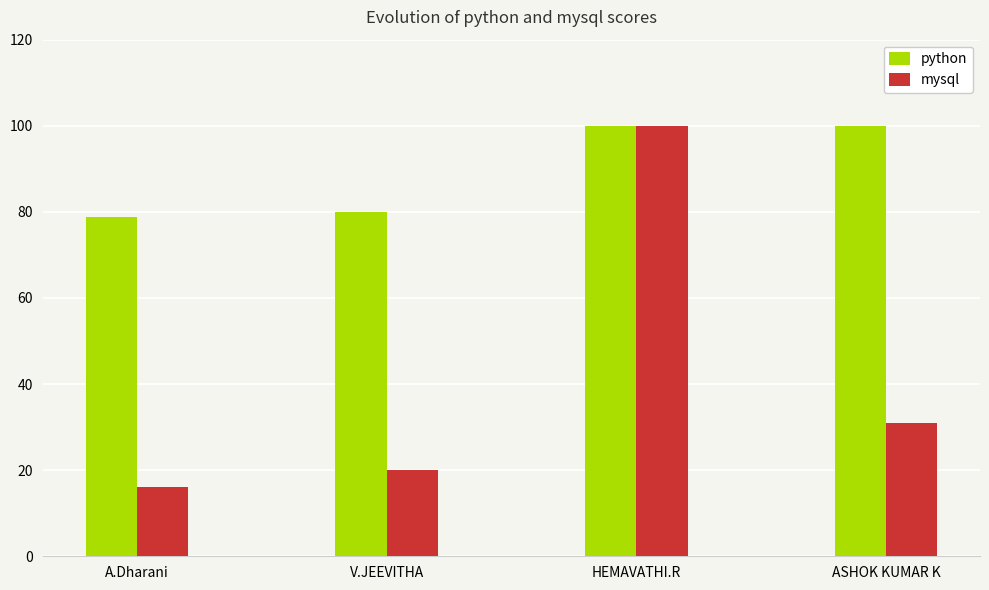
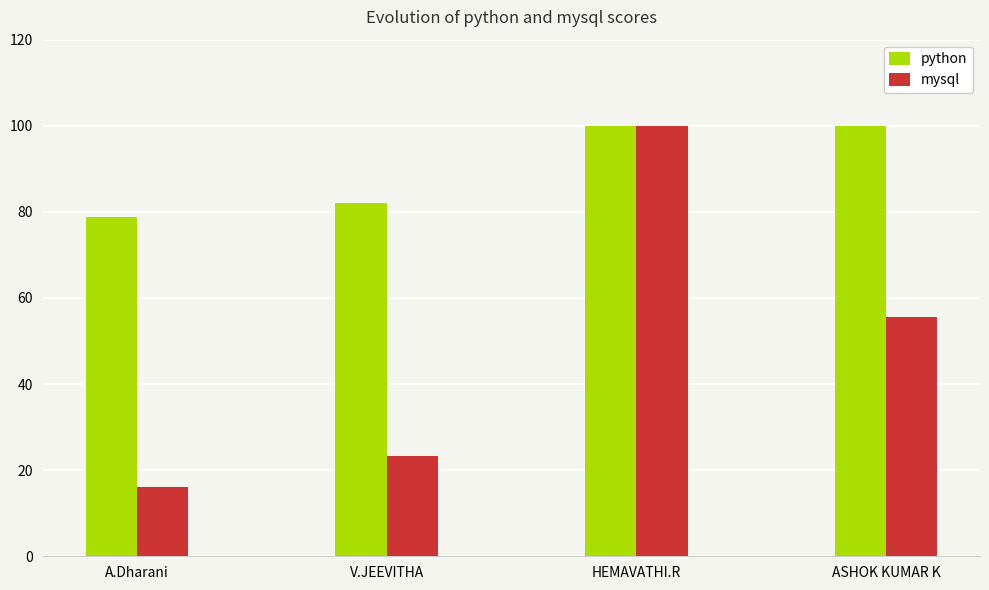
python, V.JEEVITHA: 80 -> 82
mysql, V.JEEVITHA: 20 -> 23
mysql, ASHOK KUMAR K: 31 -> 56
